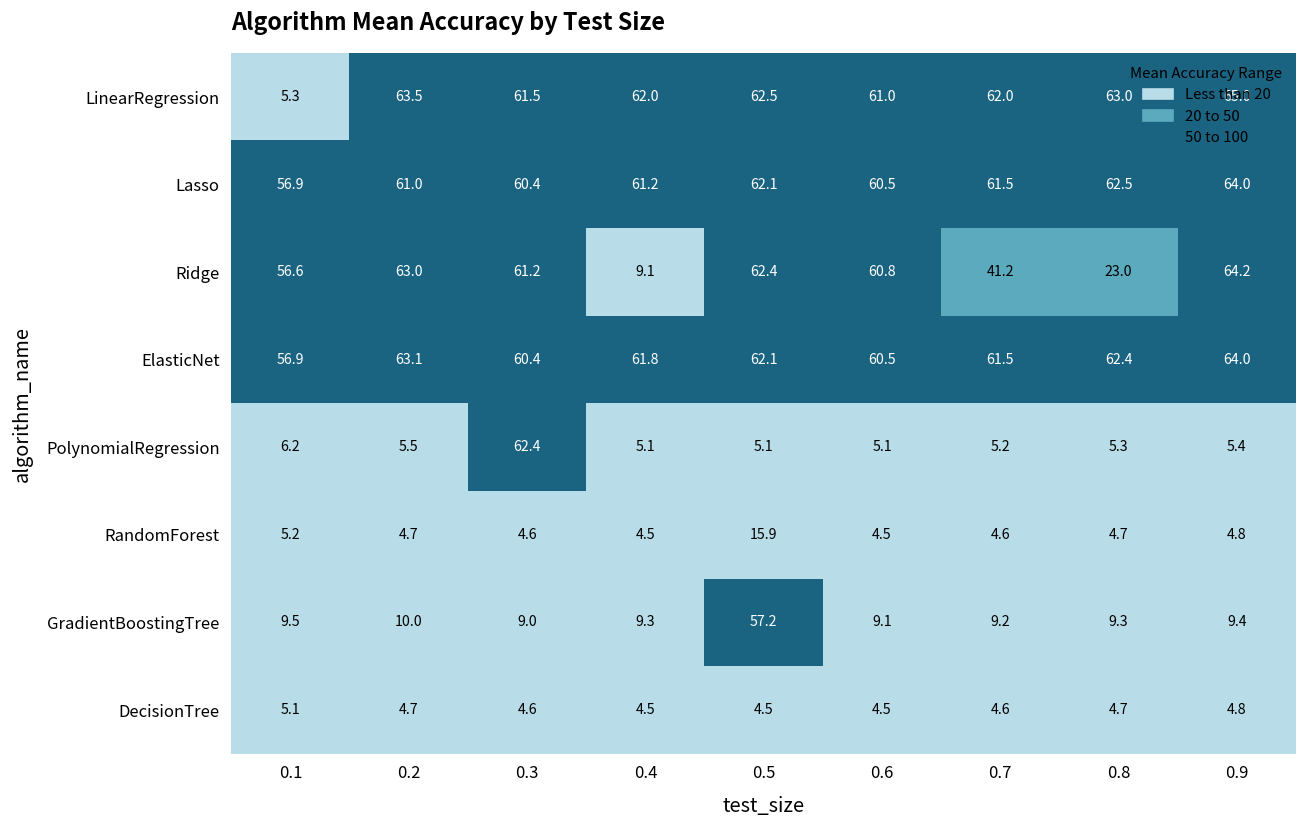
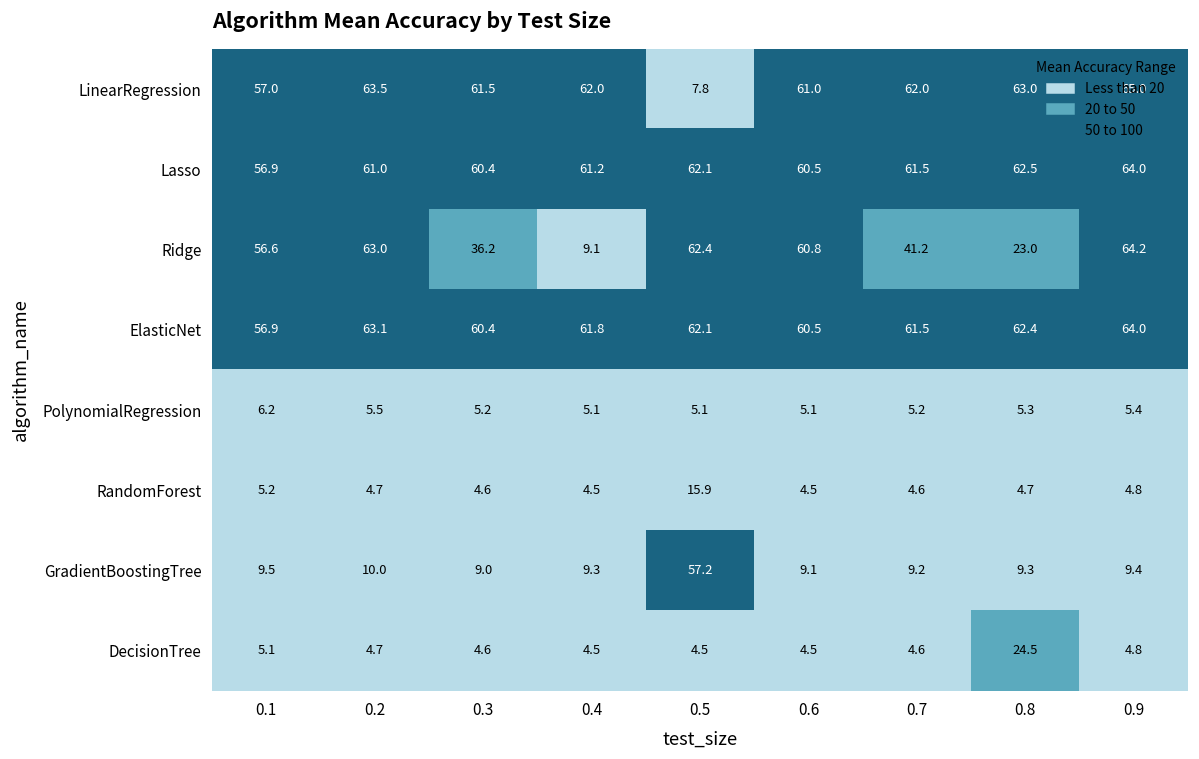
LinearRegression, 0.1: 5.3 -> 57.0
LinearRegression, 0.5: 62.5 -> 7.8
Ridge, 0.3: 61.2 -> 36.2
PolynomialRegression, 0.3: 62.4 -> 5.2
DecisionTree, 0.8: 4.7 -> 24.5
